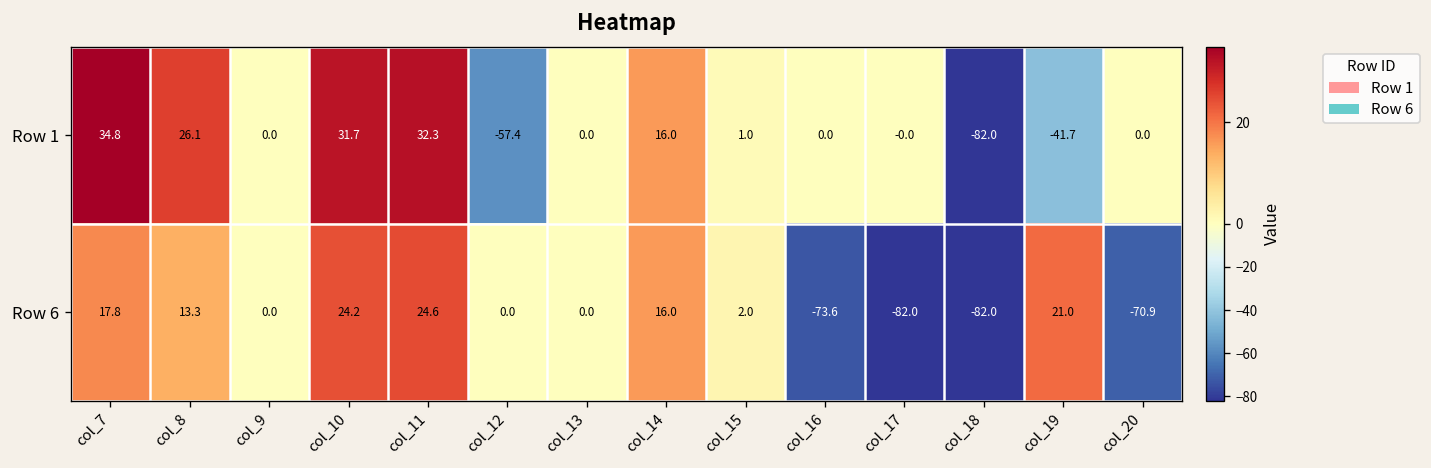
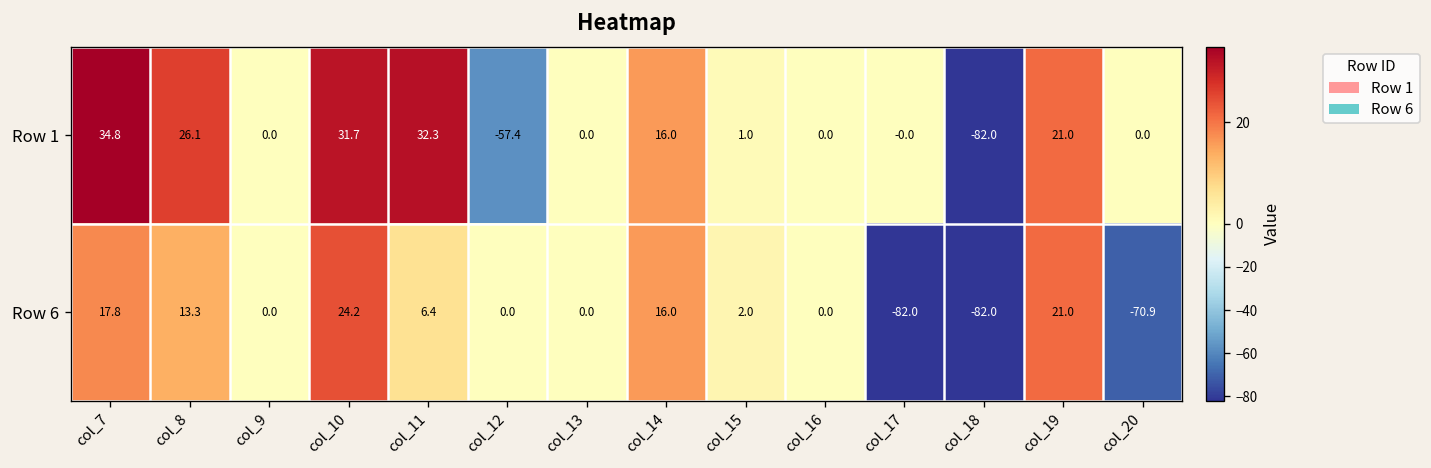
Row 1, col_19: -41.7 -> 21.0
Row 6, col_11: 24.6 -> 6.4
Row 6, col_16: -73.6 -> 0.0
